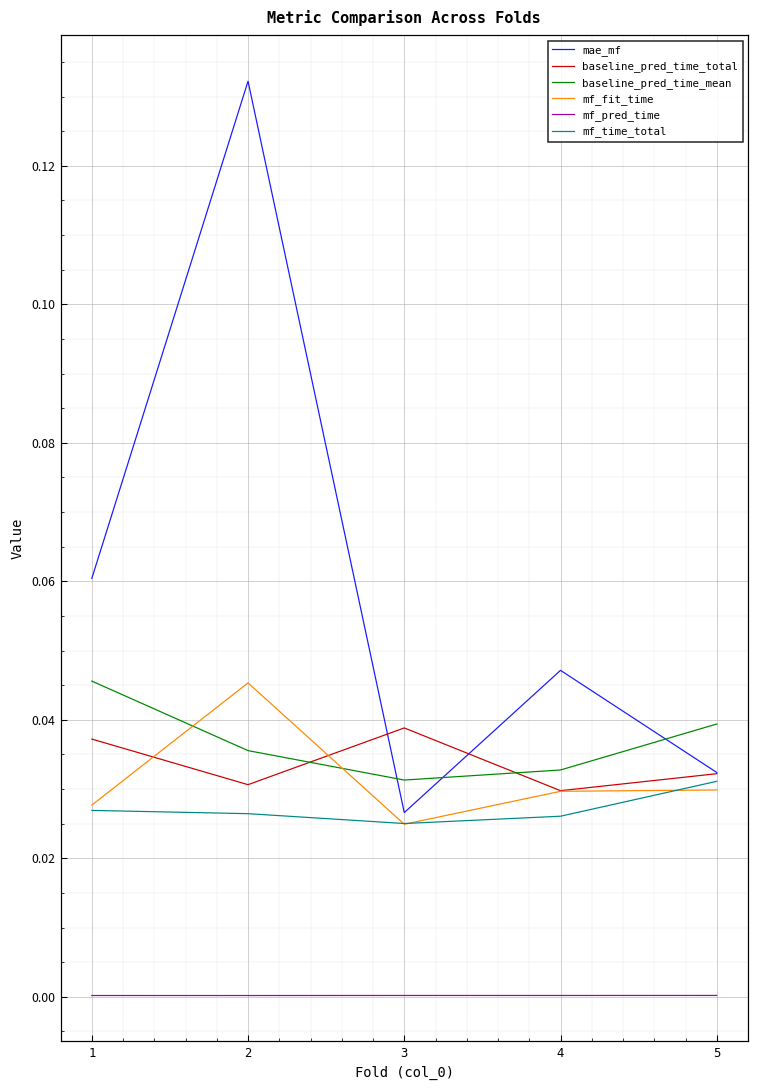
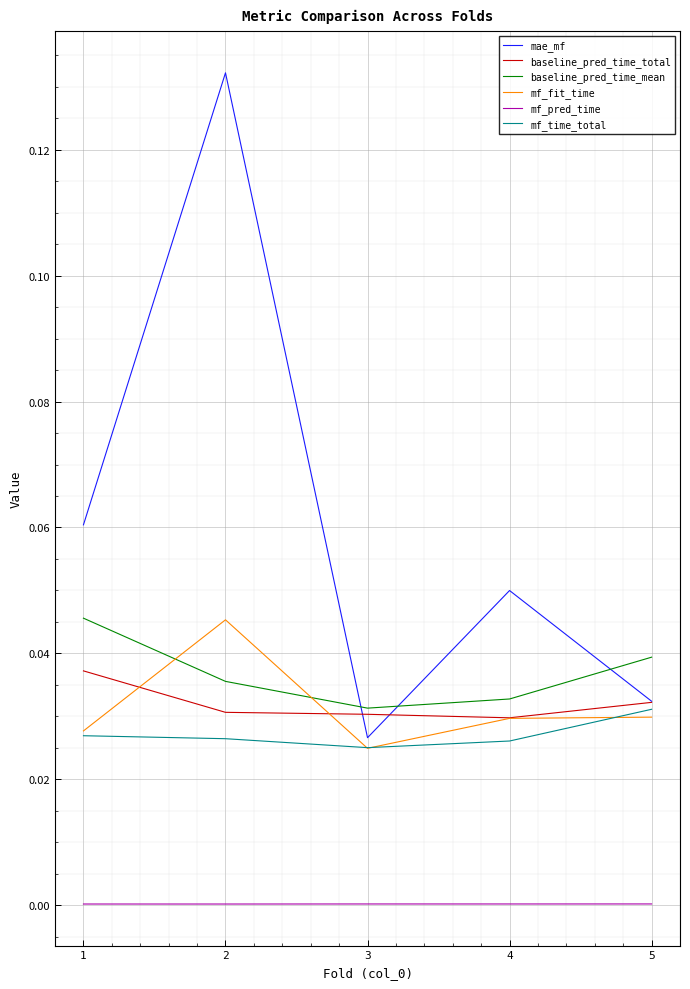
baseline_pred_time_total, 3: 0.039 -> 0.030
mae_mf, 4: 0.047 -> 0.050
